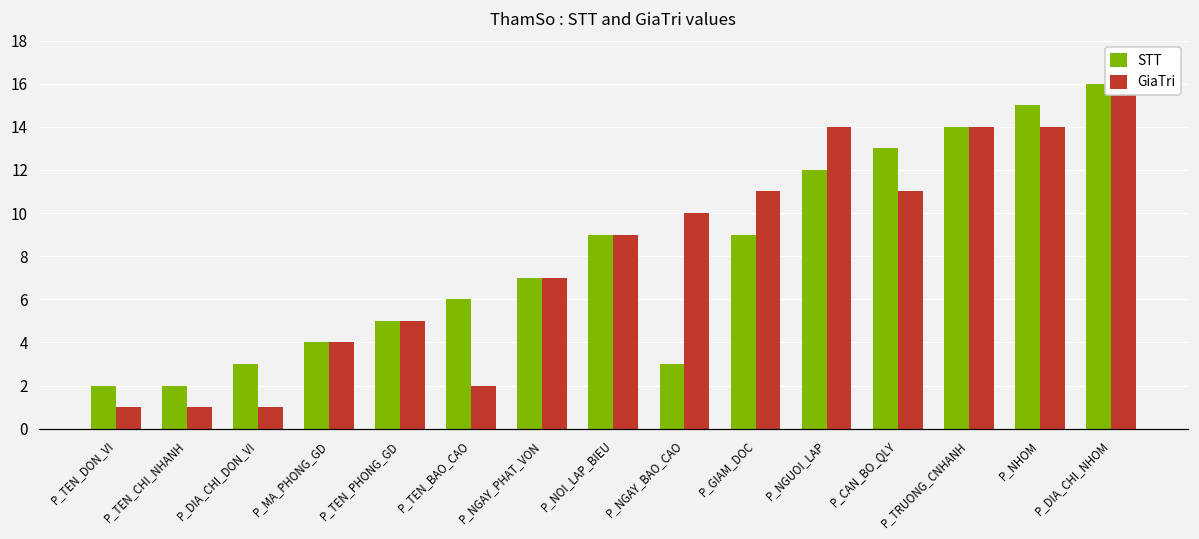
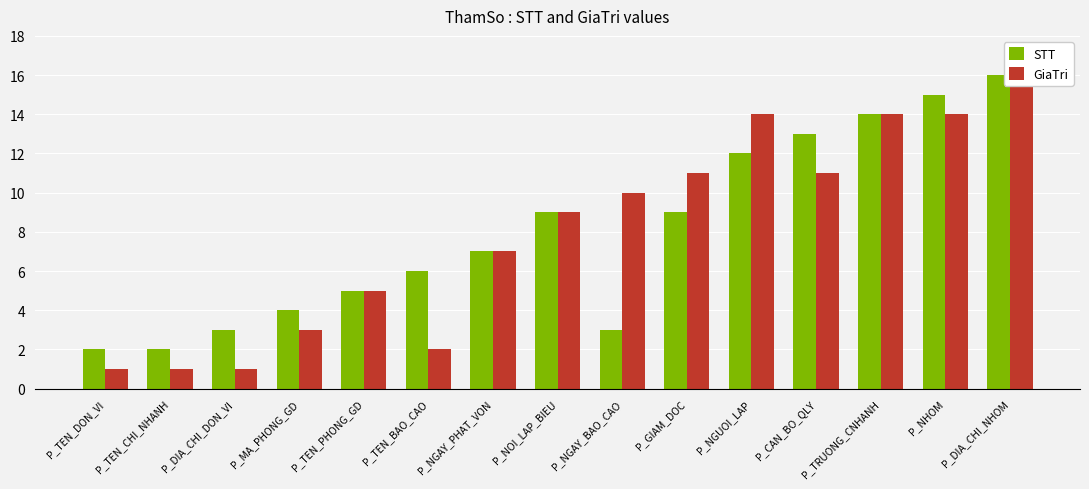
GiaTri, P_MA_PHONG_GD: 4 -> 3
